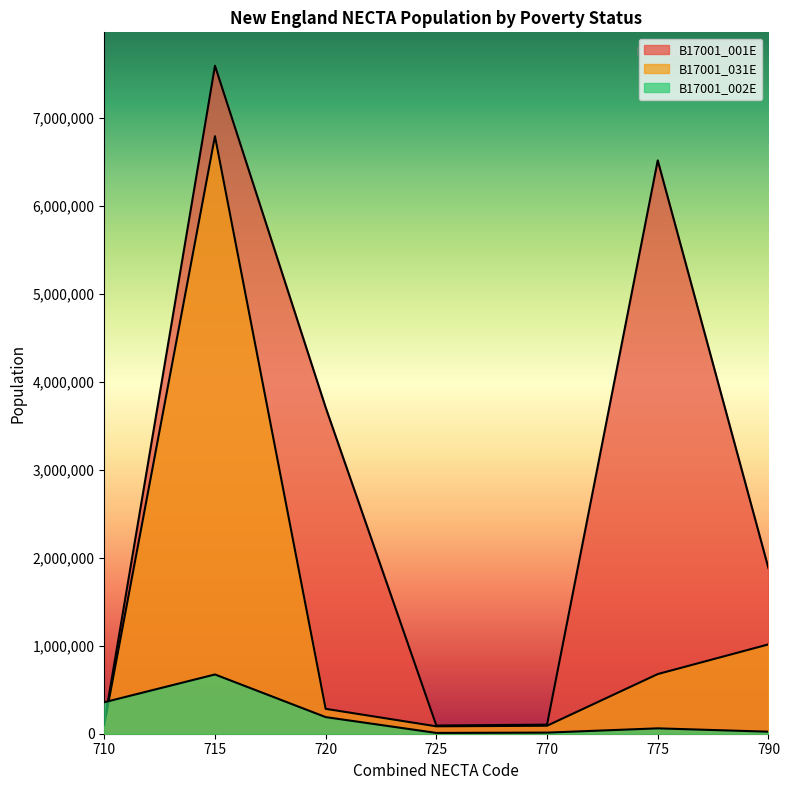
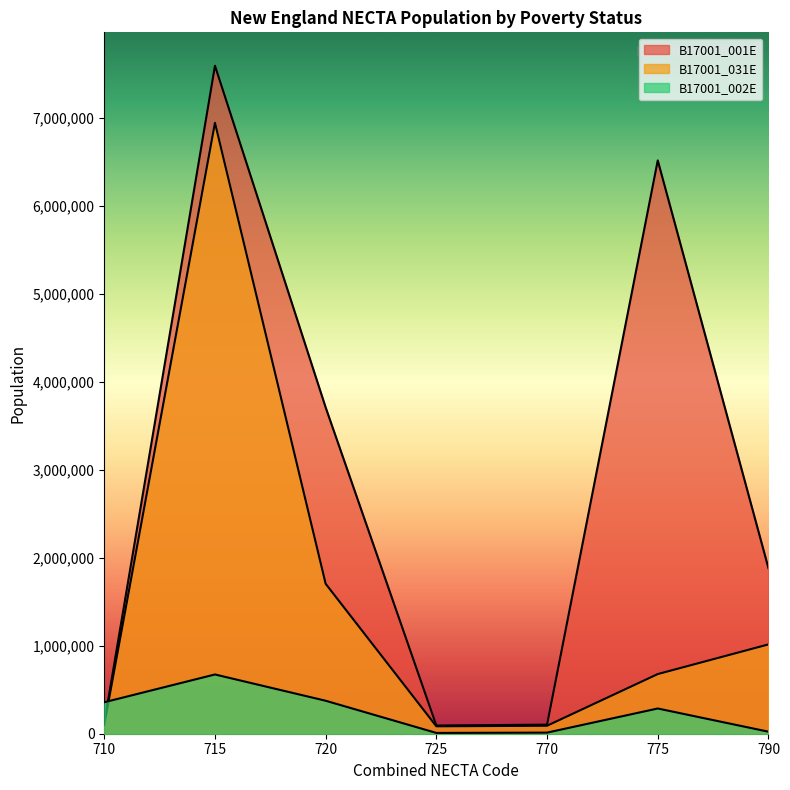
B17001_031E, 715: 6,800,000 -> 6,900,000
B17001_031E, 720: 300,000 -> 1,700,000
B17001_002E, 720: 200,000 -> 400,000
B17001_002E, 775: 100,000 -> 300,000
